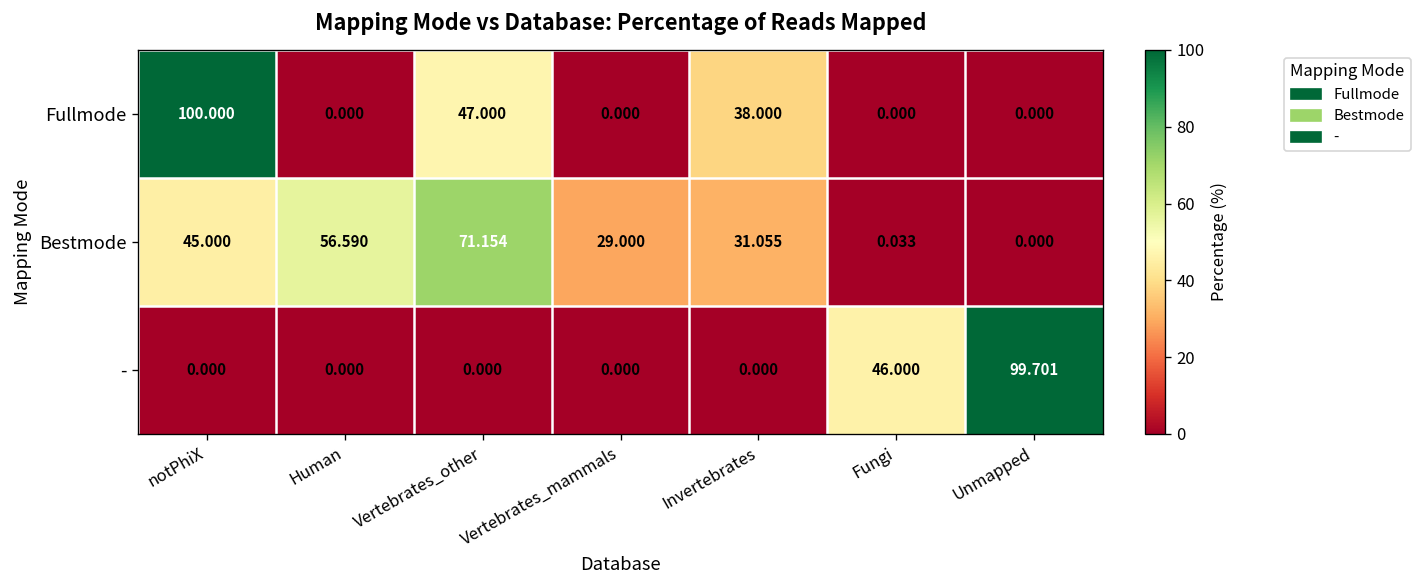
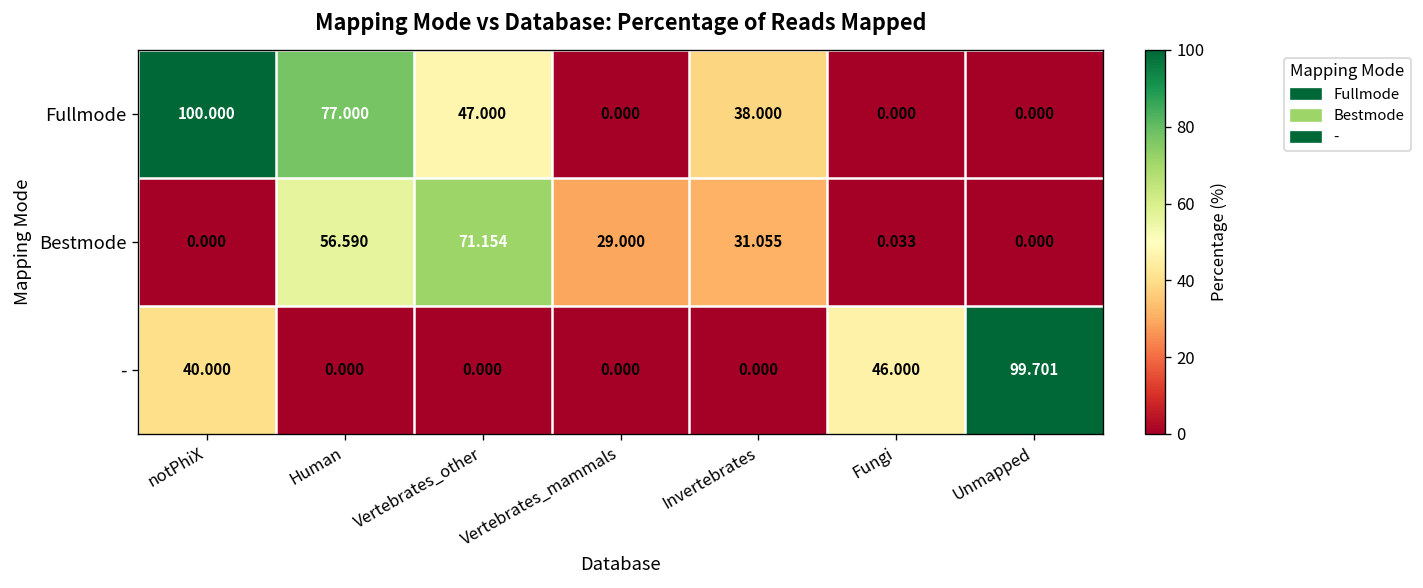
Fullmode, Human: 0.000 -> 77.000
Bestmode, notPhiX: 45.000 -> 0.000
-, notPhiX: 0.000 -> 40.000
